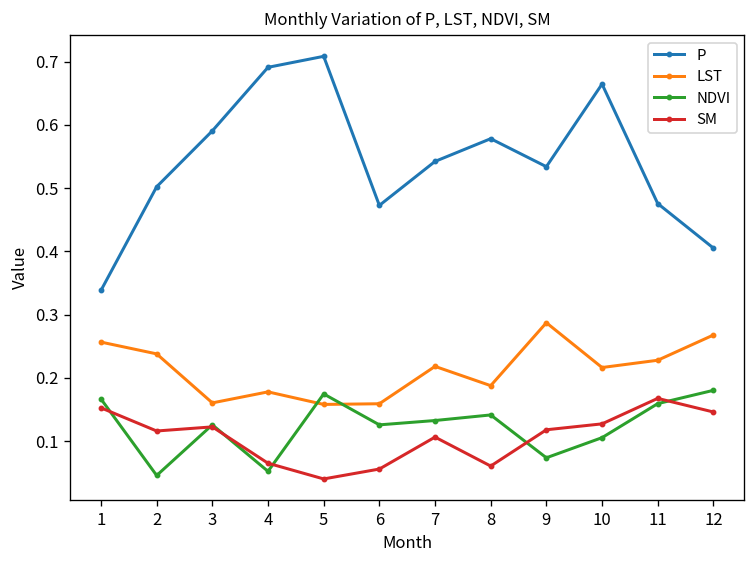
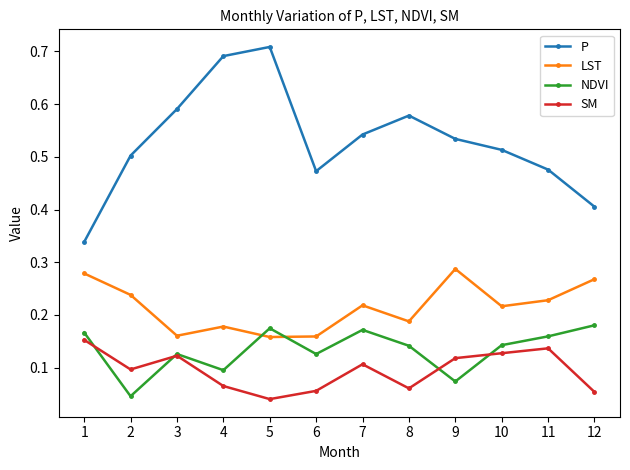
LST, 1: 0.26 -> 0.28
SM, 2: 0.12 -> 0.10
NDVI, 4: 0.05 -> 0.10
NDVI, 7: 0.13 -> 0.17
P, 10: 0.66 -> 0.51
NDVI, 10: 0.11 -> 0.14
SM, 11: 0.17 -> 0.14
SM, 12: 0.15 -> 0.05
